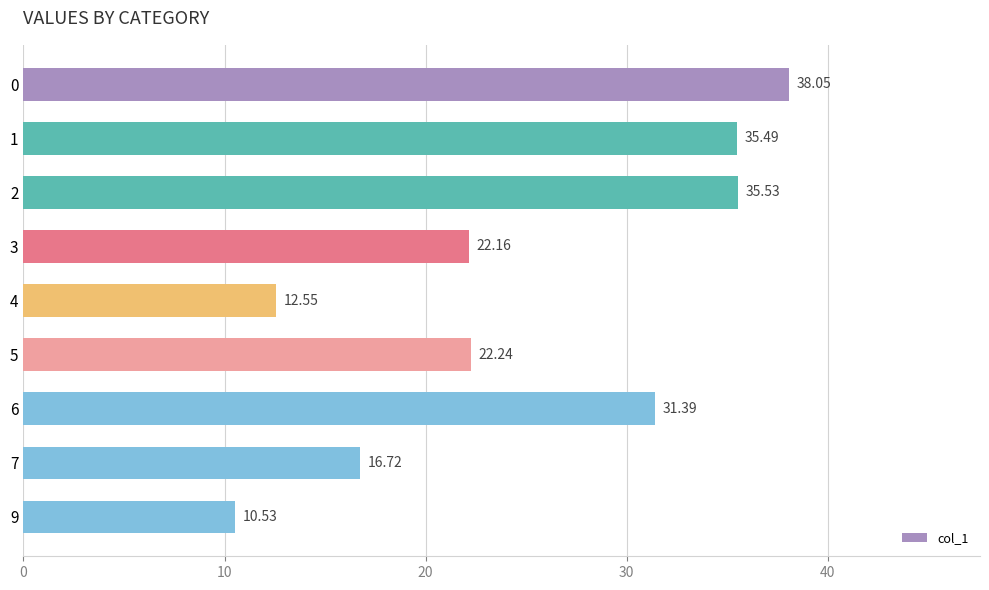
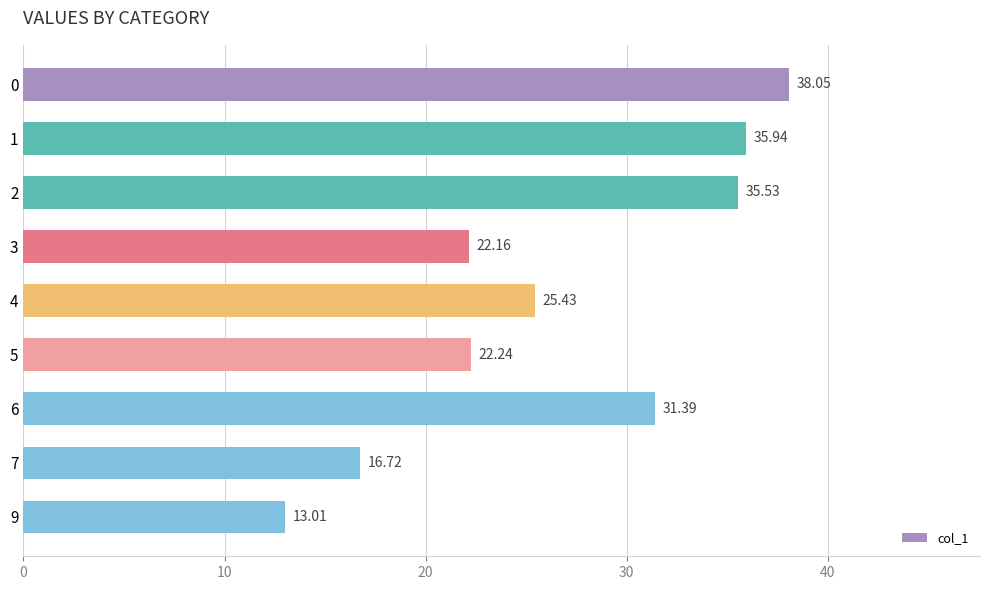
1: 35.49 -> 35.94
4: 12.55 -> 25.43
9: 10.53 -> 13.01
